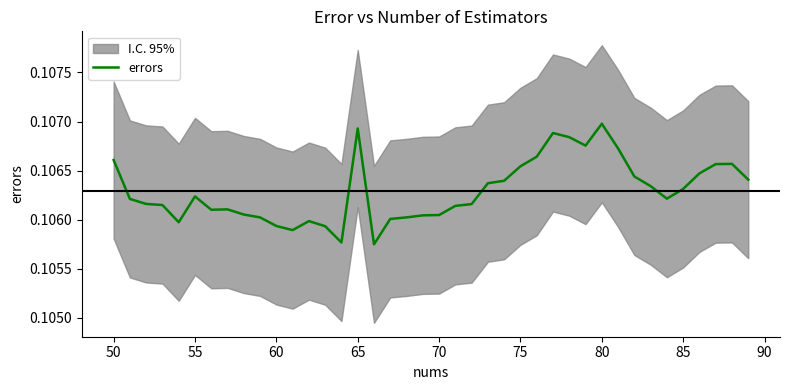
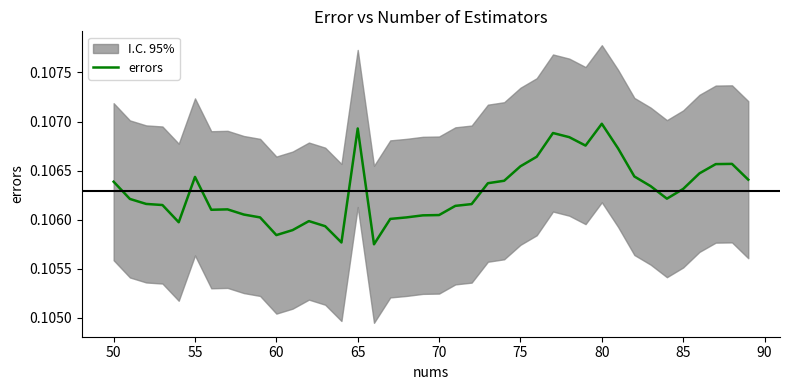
errors, 50: 0.1066 -> 0.1064
errors, 55: 0.1062 -> 0.1064
errors, 60: 0.1059 -> 0.1058
